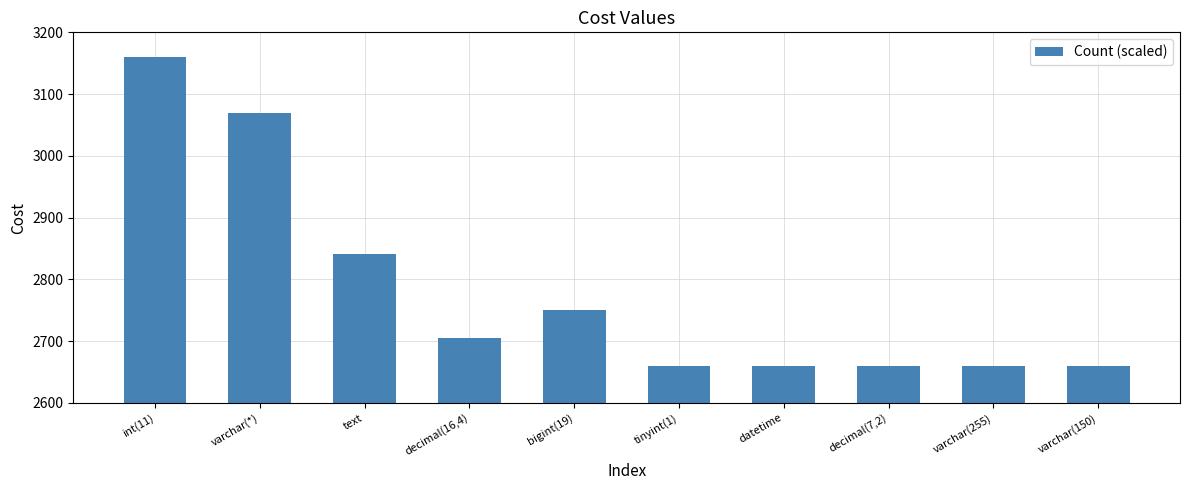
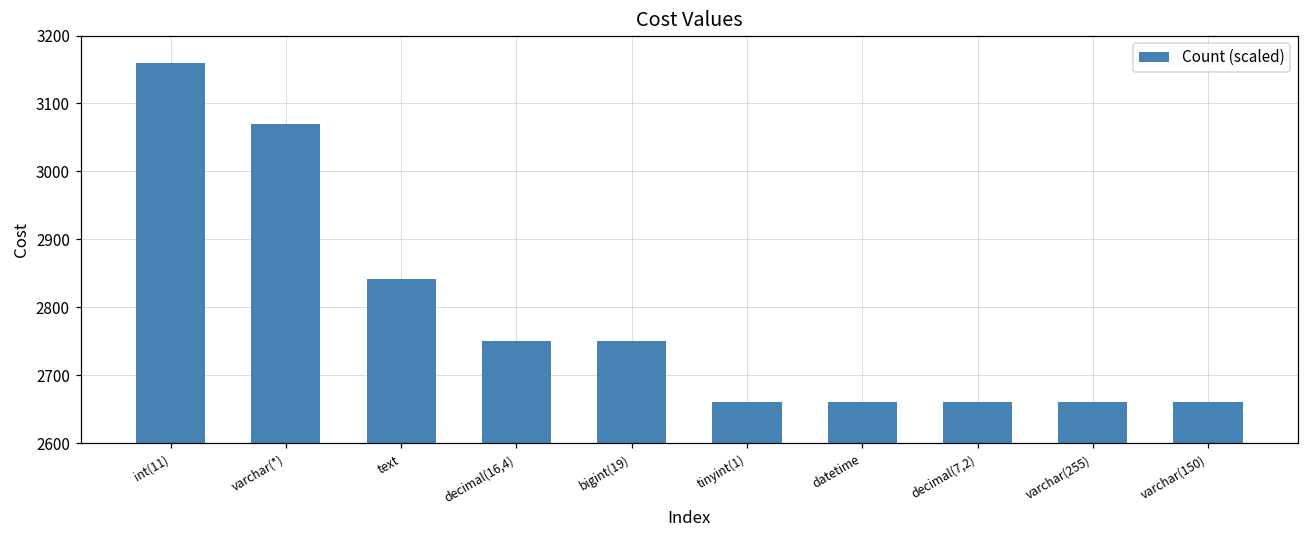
decimal(16,4): 2710 -> 2750
